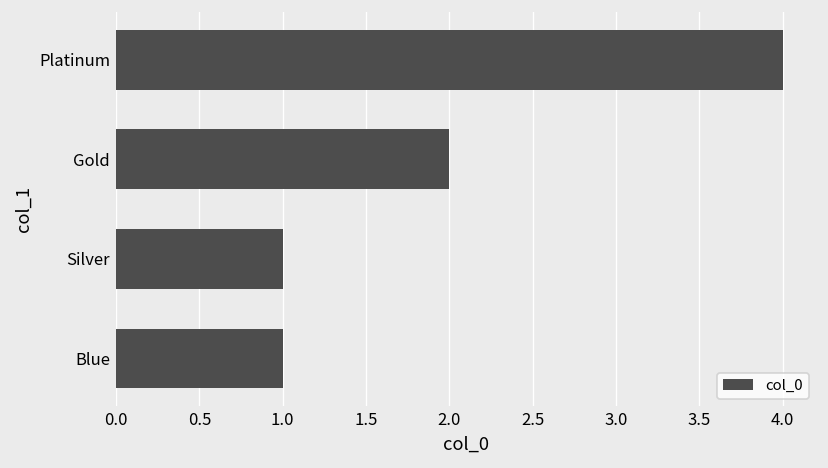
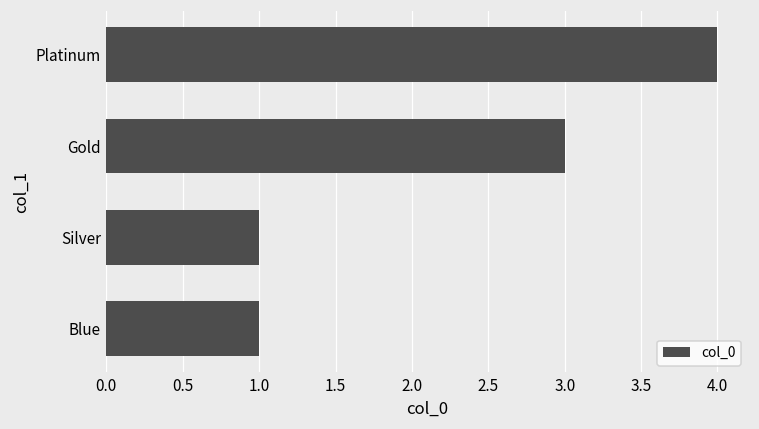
Gold: 2 -> 3
